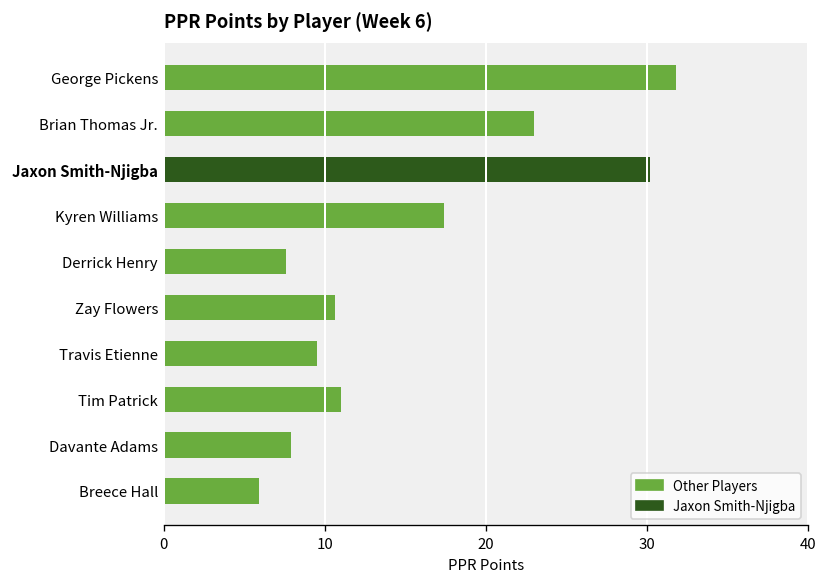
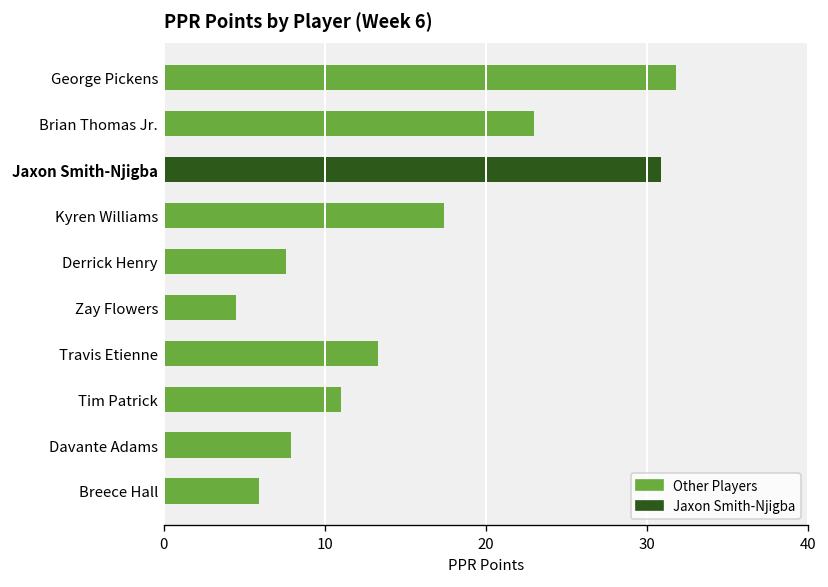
Jaxon Smith-Njigba: 30.2 -> 30.9
Zay Flowers: 10.6 -> 4.5
Travis Etienne: 9.5 -> 13.3
